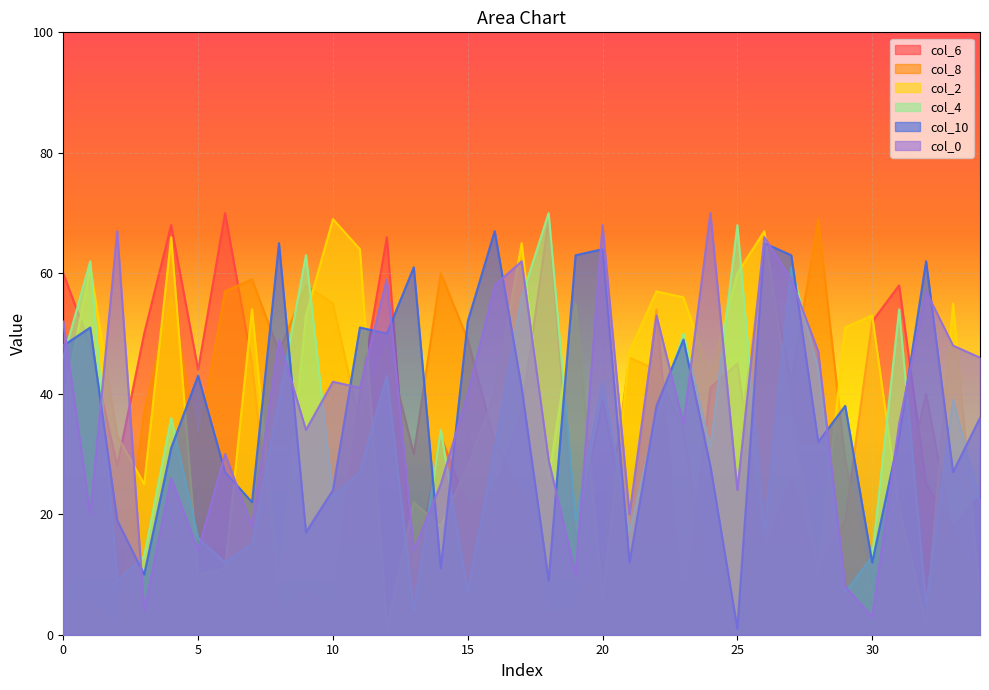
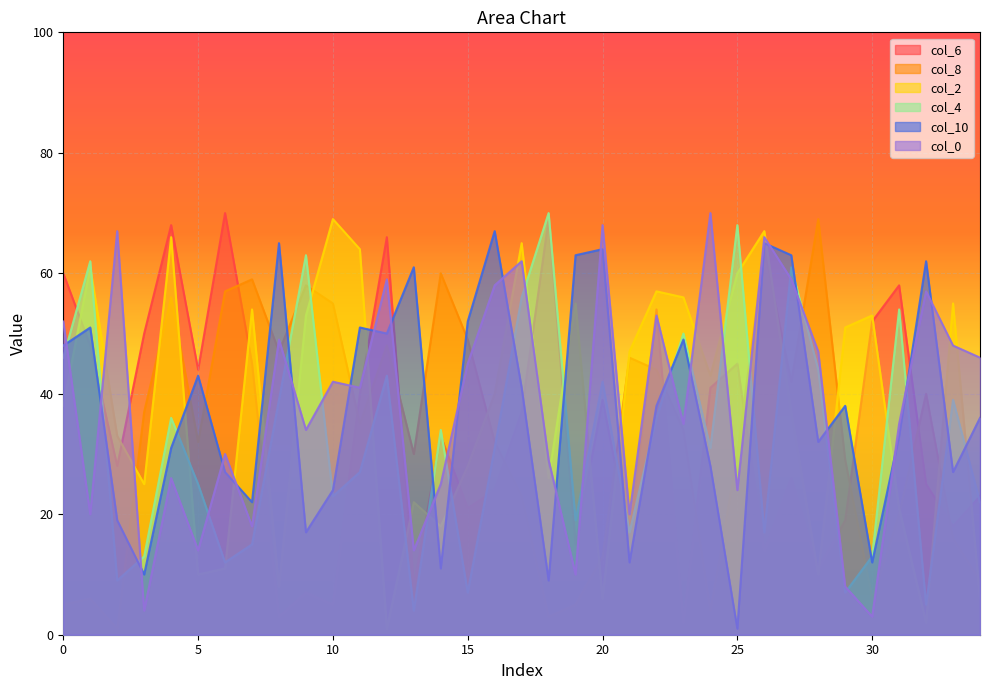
col_4, 5: 16 -> 25
col_0, 15: 40 -> 45
